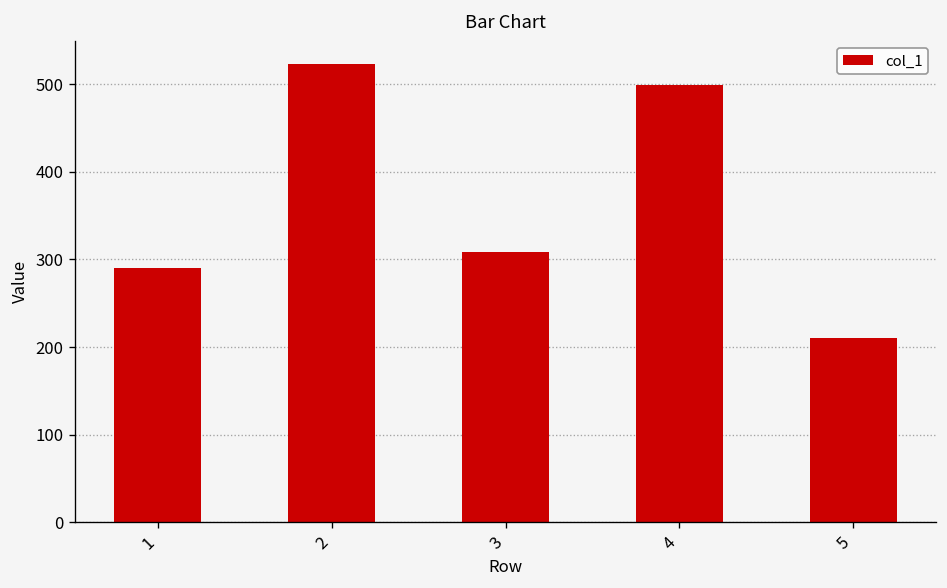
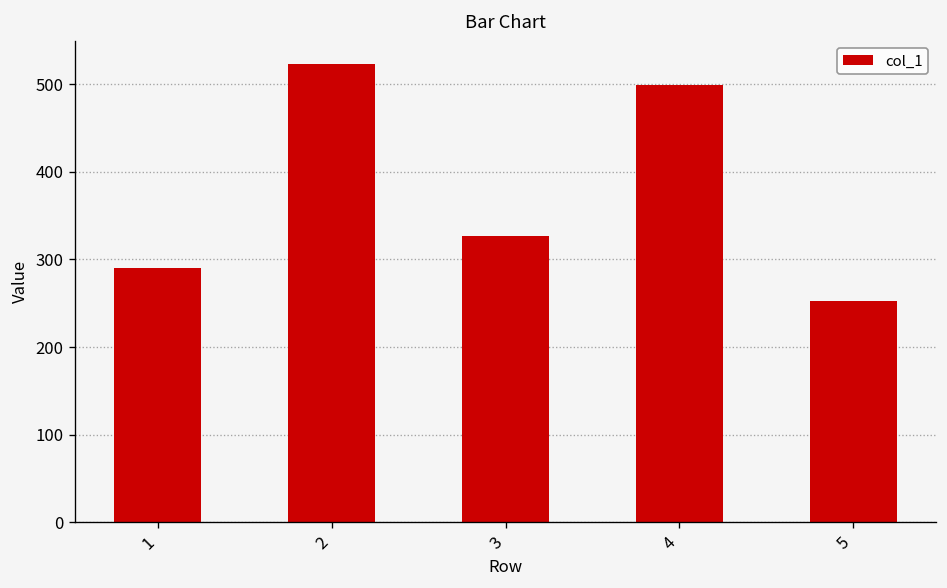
3: 310 -> 330
5: 210 -> 250
